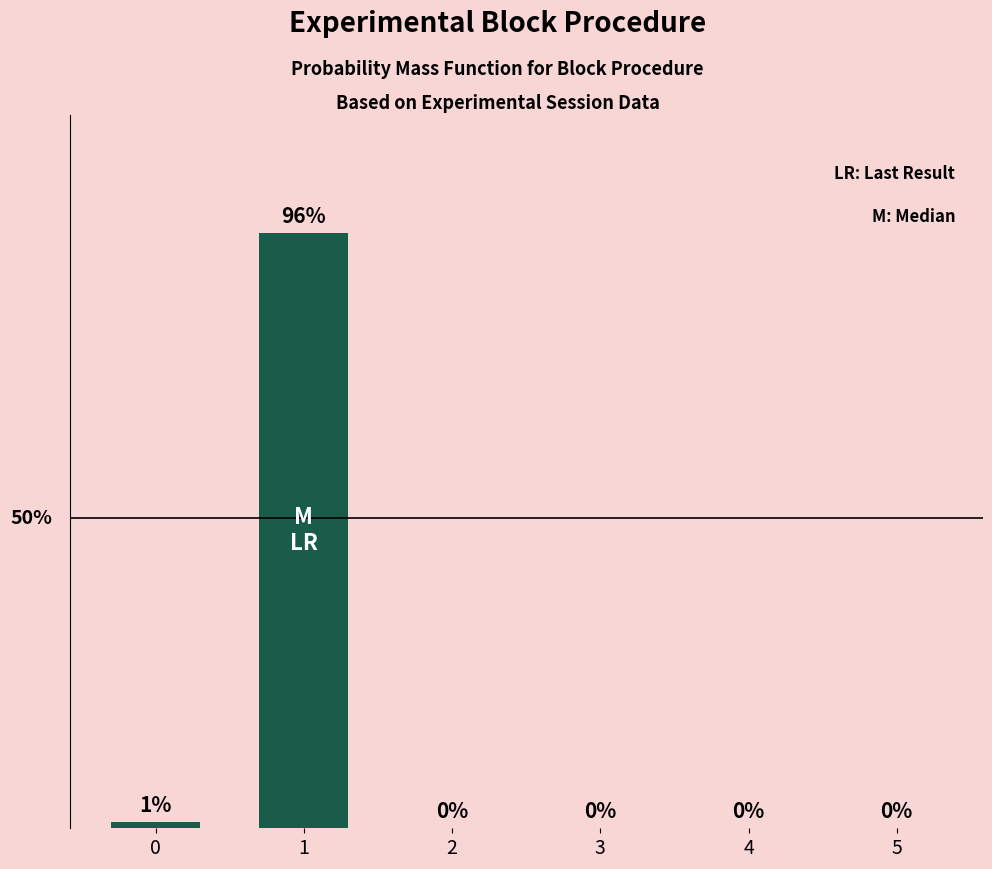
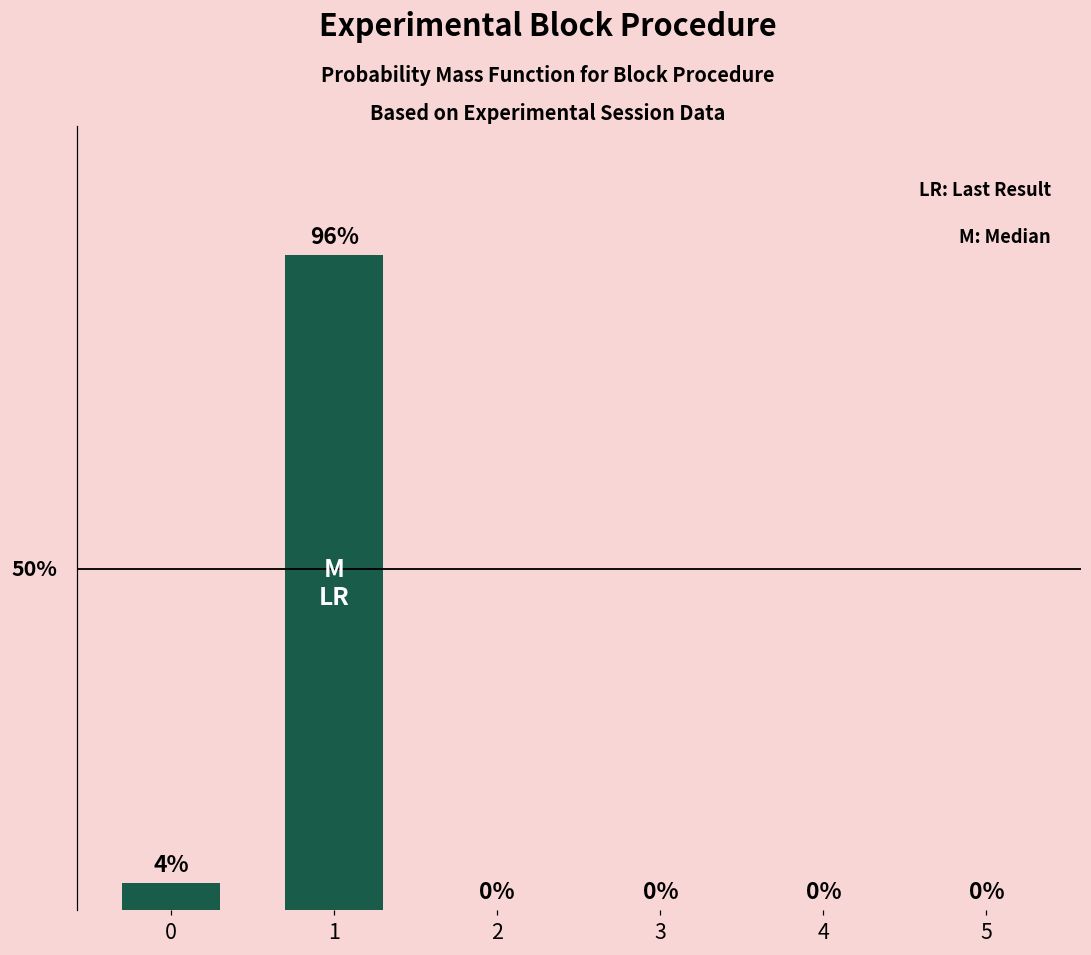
0: 1% -> 4%
